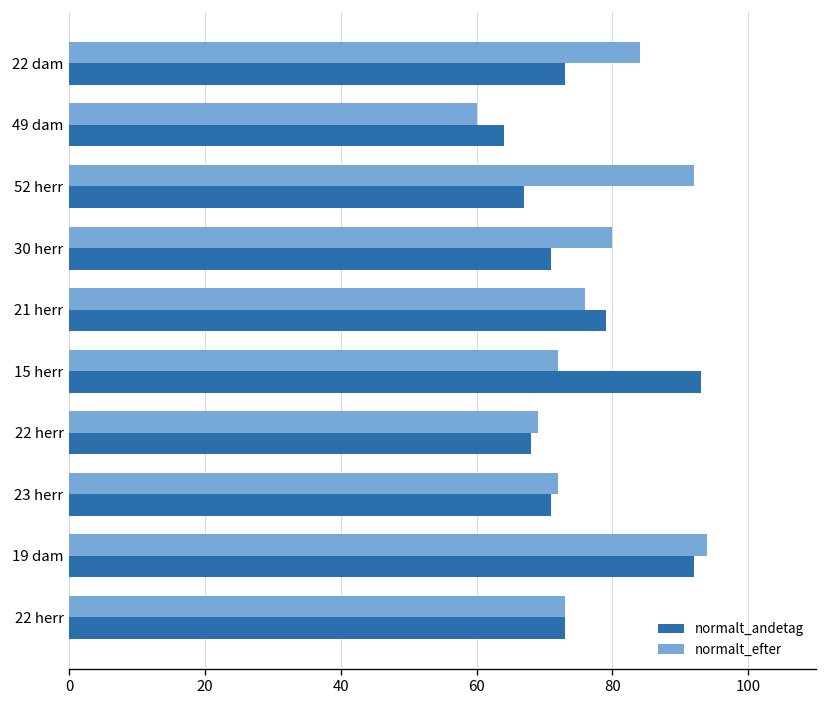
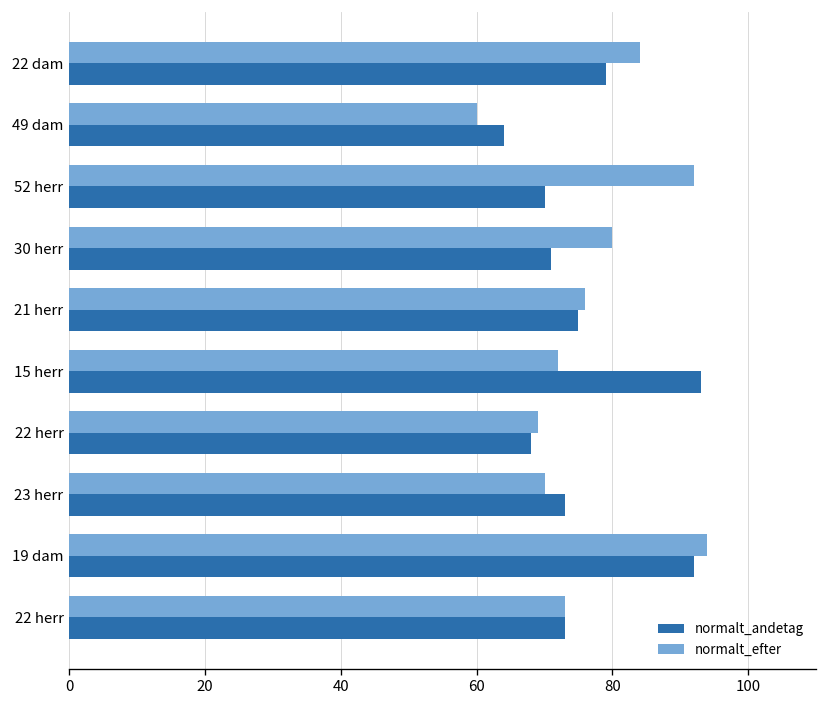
normalt_andetag, 22 dam: 73 -> 79
normalt_andetag, 52 herr: 67 -> 70
normalt_andetag, 21 herr: 79 -> 75
normalt_efter, 23 herr: 72 -> 70
normalt_andetag, 23 herr: 71 -> 73
